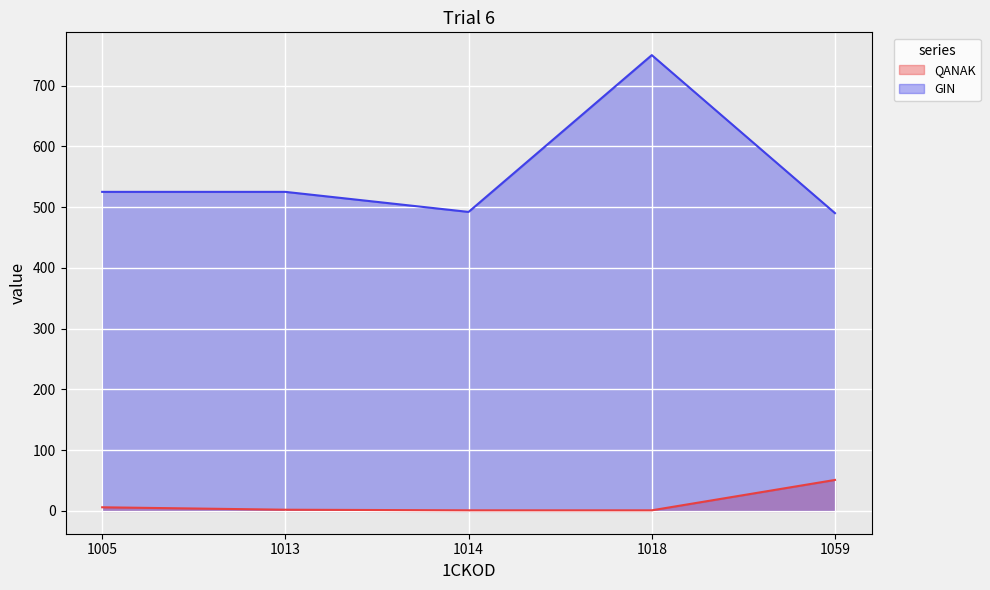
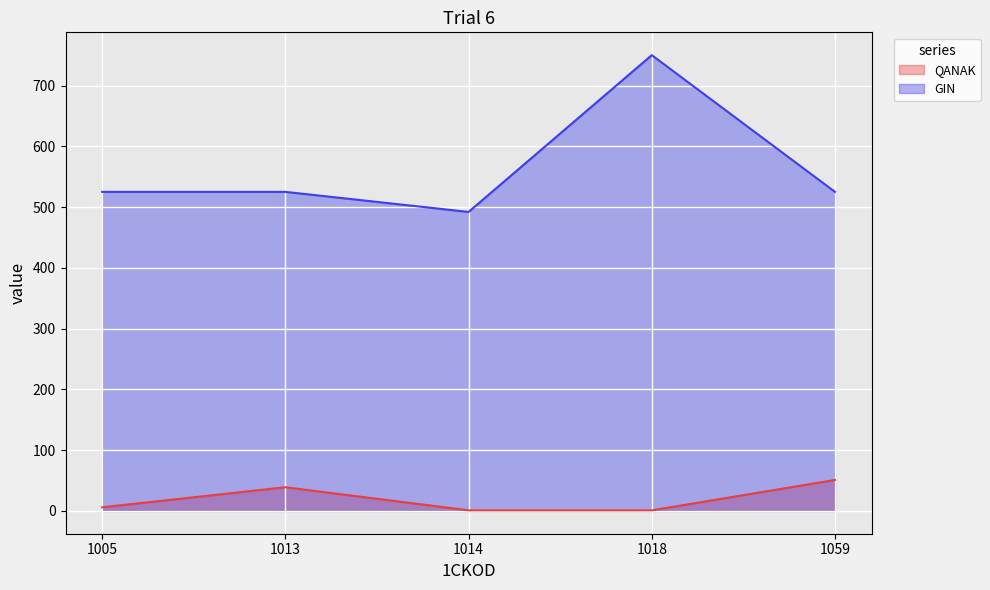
QANAK, 1013: 0 -> 40
GIN, 1059: 490 -> 530
